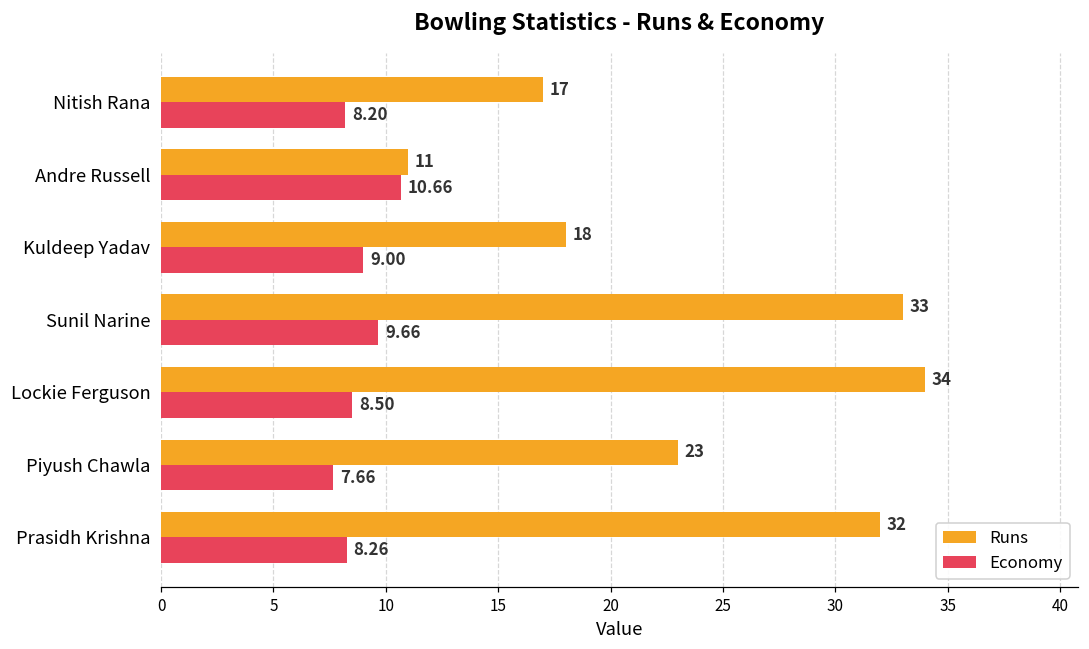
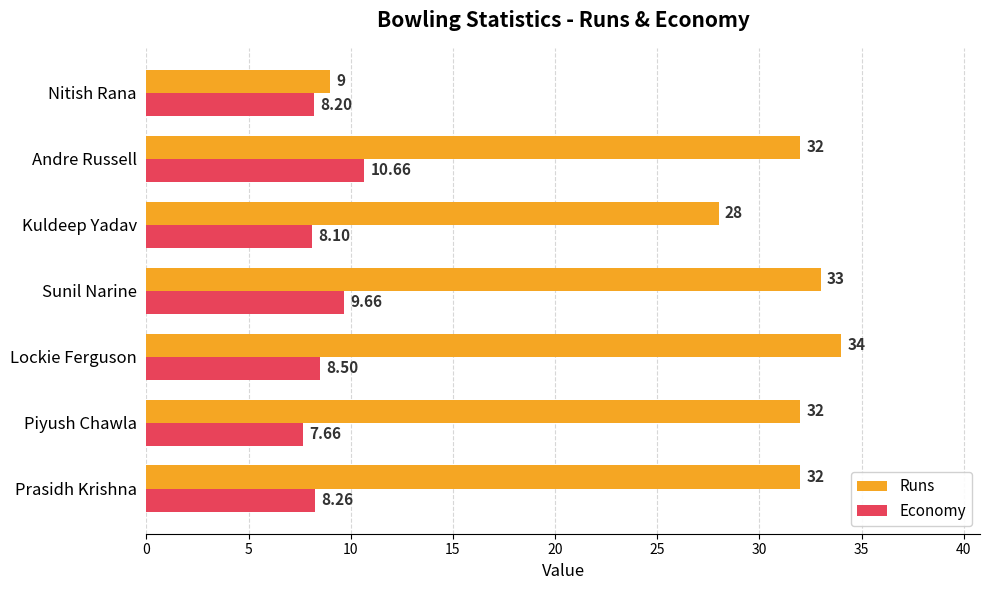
Runs, Nitish Rana: 17 -> 9
Runs, Andre Russell: 11 -> 32
Runs, Kuldeep Yadav: 18 -> 28
Economy, Kuldeep Yadav: 9.00 -> 8.10
Runs, Piyush Chawla: 23 -> 32
